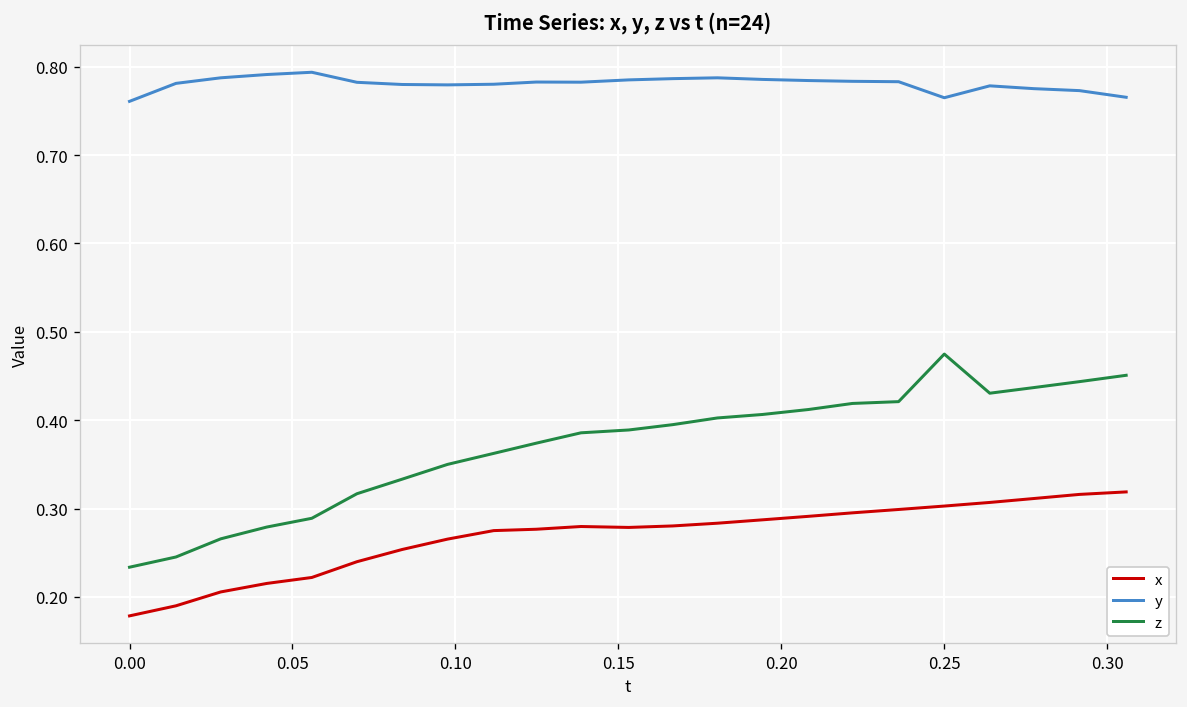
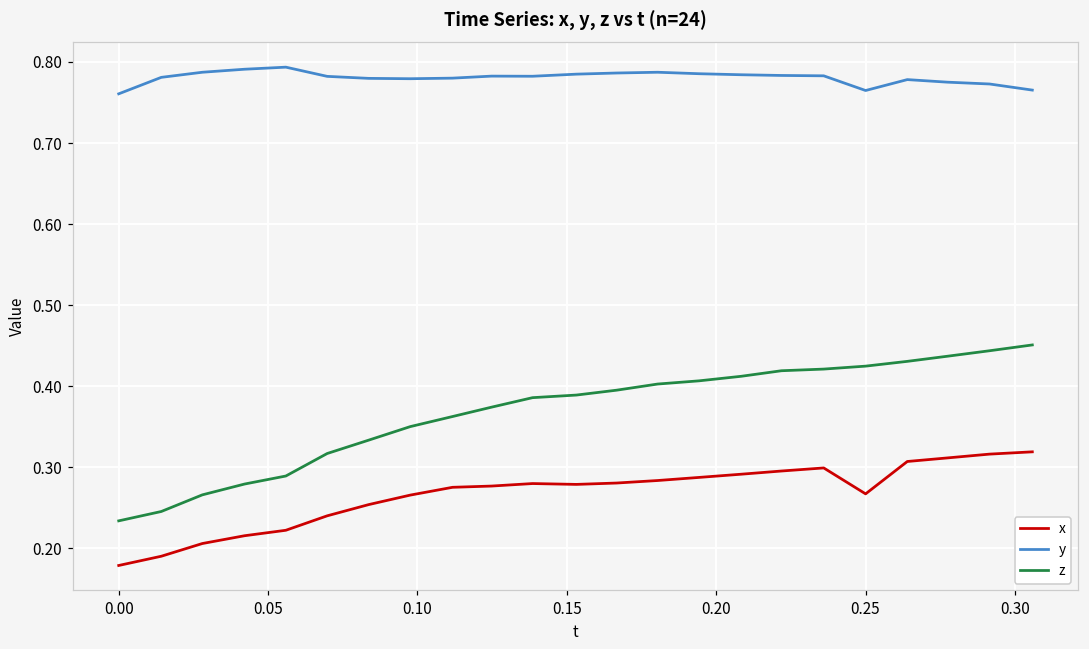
x, 0.25: 0.30 -> 0.27
z, 0.25: 0.47 -> 0.42
